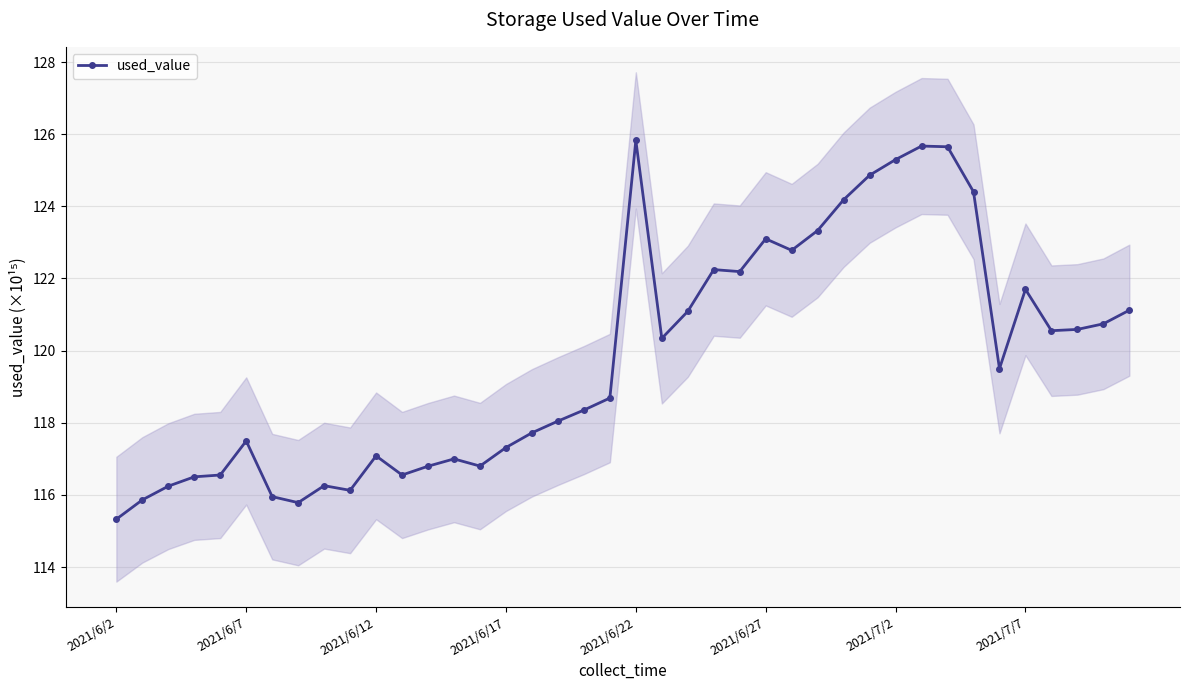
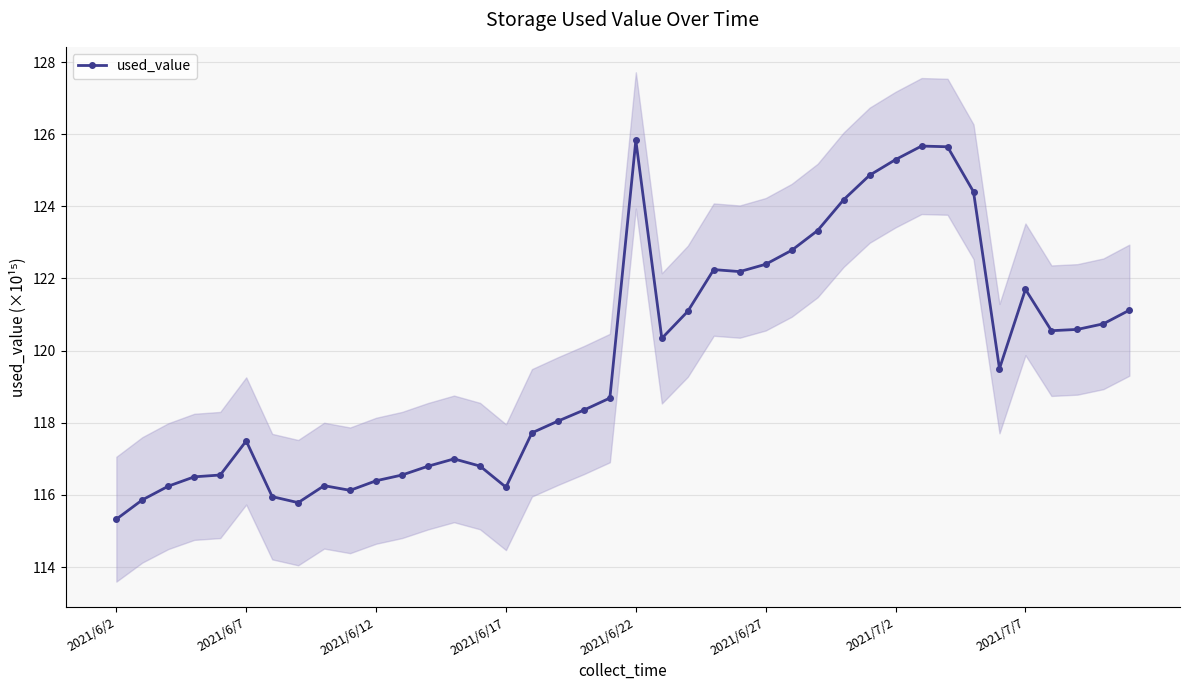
used_value, 2021/6/12: 117.1 -> 116.4
used_value, 2021/6/17: 117.3 -> 116.2
used_value, 2021/6/27: 123.1 -> 122.4
